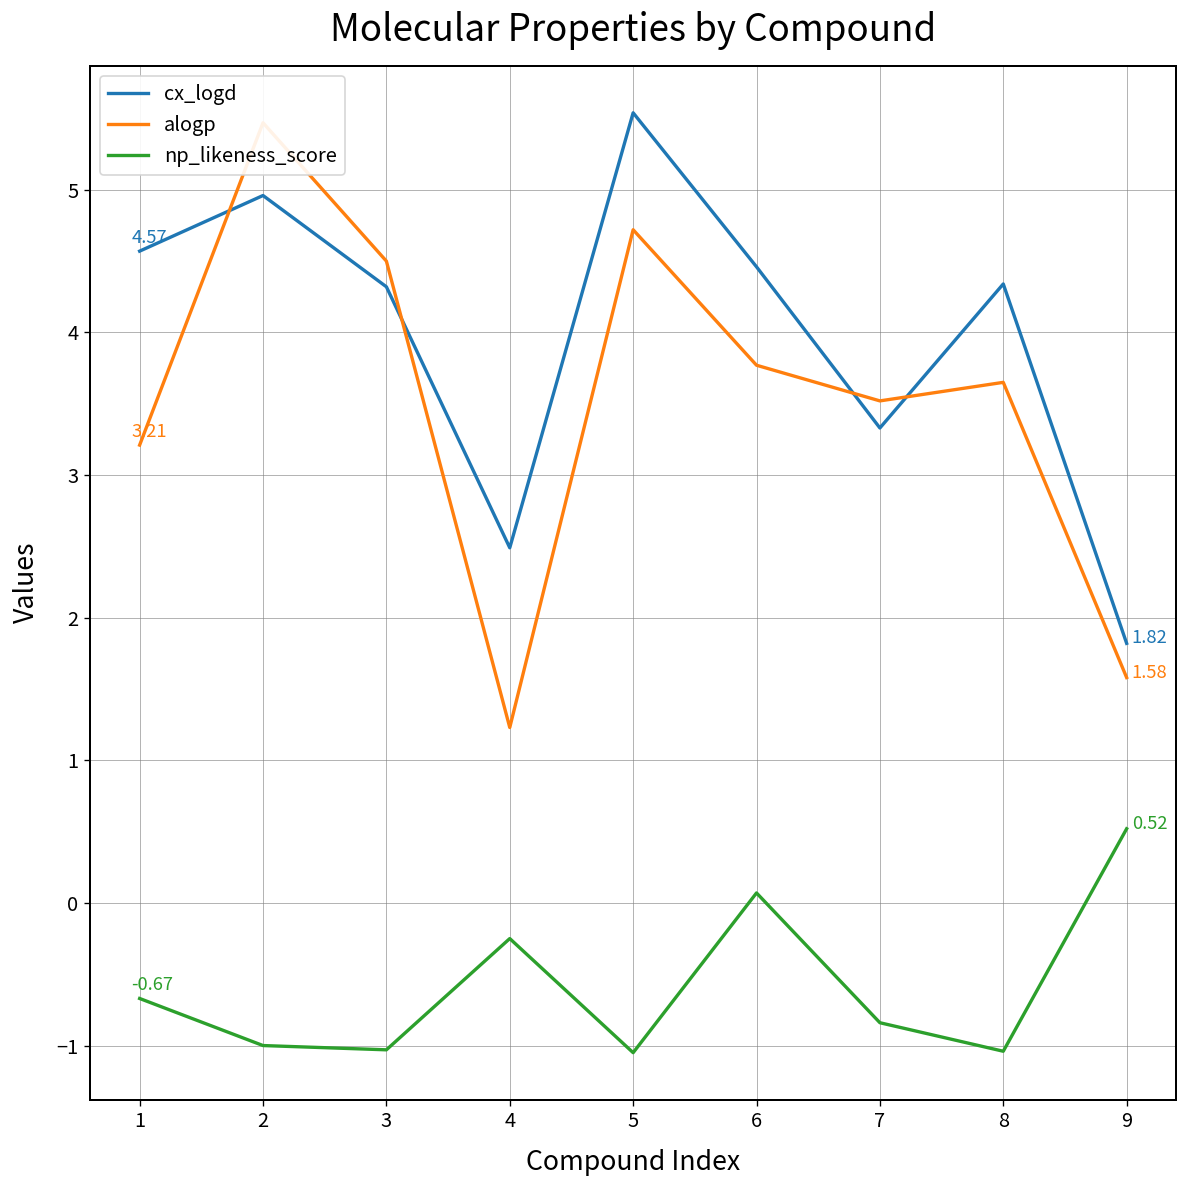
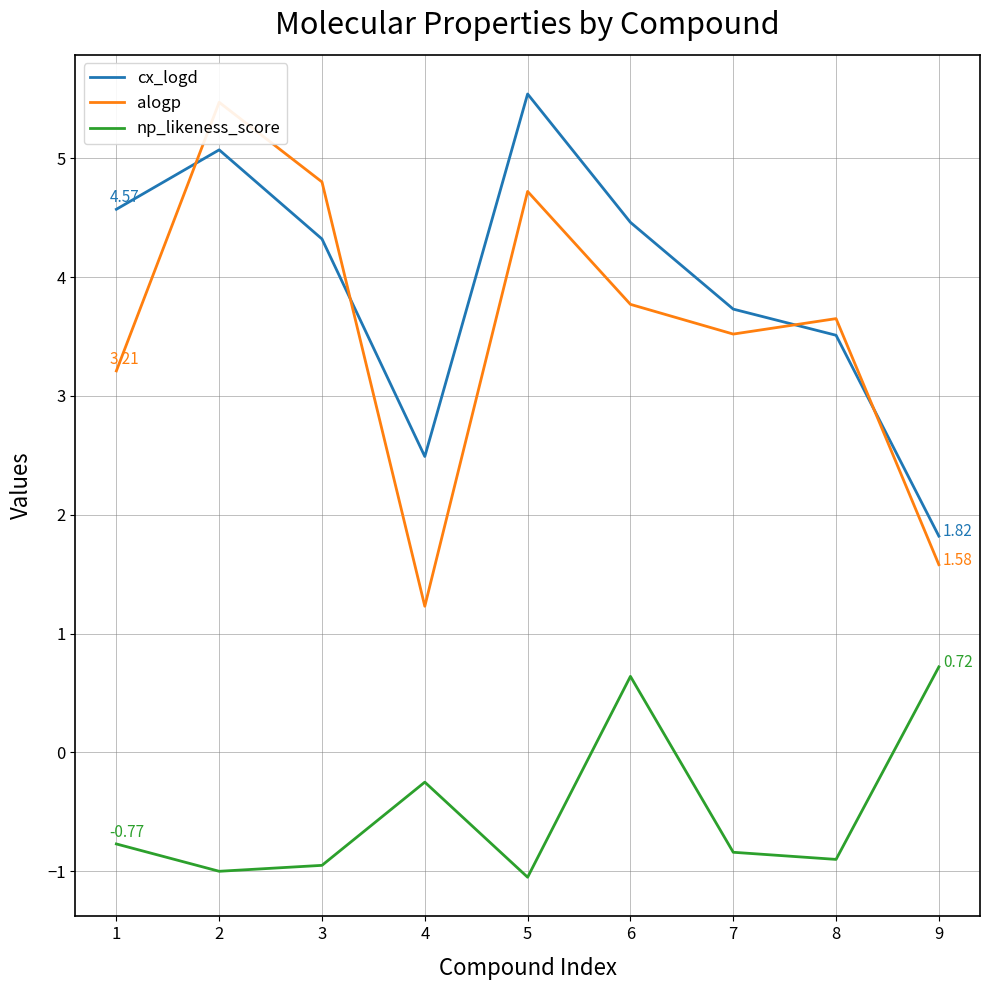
np_likeness_score, 1: -0.67 -> -0.77
cx_logd, 2: 4.96 -> 5.07
alogp, 3: 4.5 -> 4.8
np_likeness_score, 3: -1.03 -> -0.95
np_likeness_score, 6: 0.07 -> 0.64
cx_logd, 7: 3.33 -> 3.73
cx_logd, 8: 4.34 -> 3.51
np_likeness_score, 8: -1.04 -> -0.90
np_likeness_score, 9: 0.52 -> 0.72
